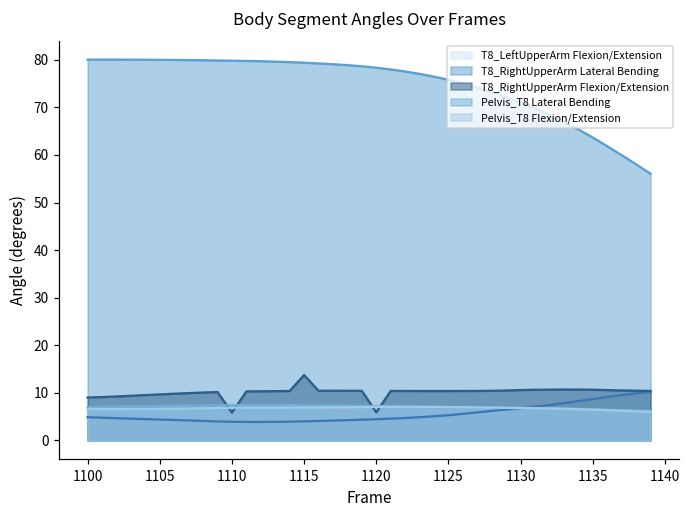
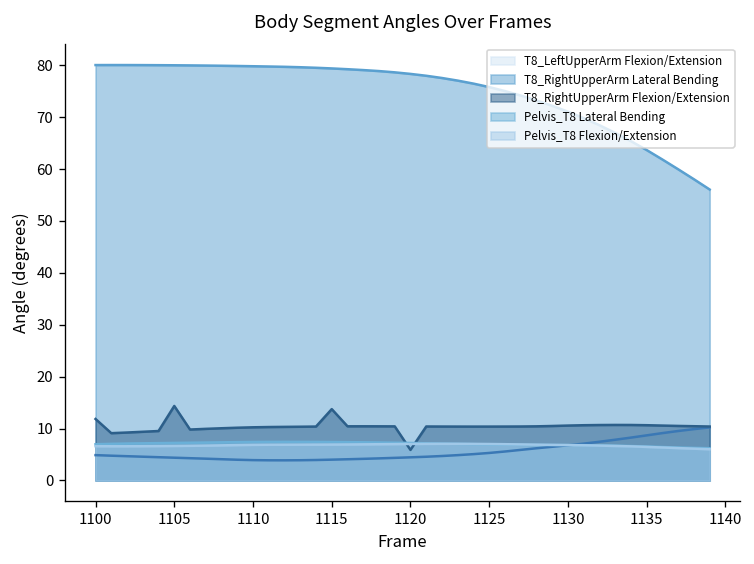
T8_RightUpperArm Flexion/Extension, 1100: 9 -> 12
T8_RightUpperArm Flexion/Extension, 1105: 10 -> 14
T8_RightUpperArm Flexion/Extension, 1110: 6 -> 10
